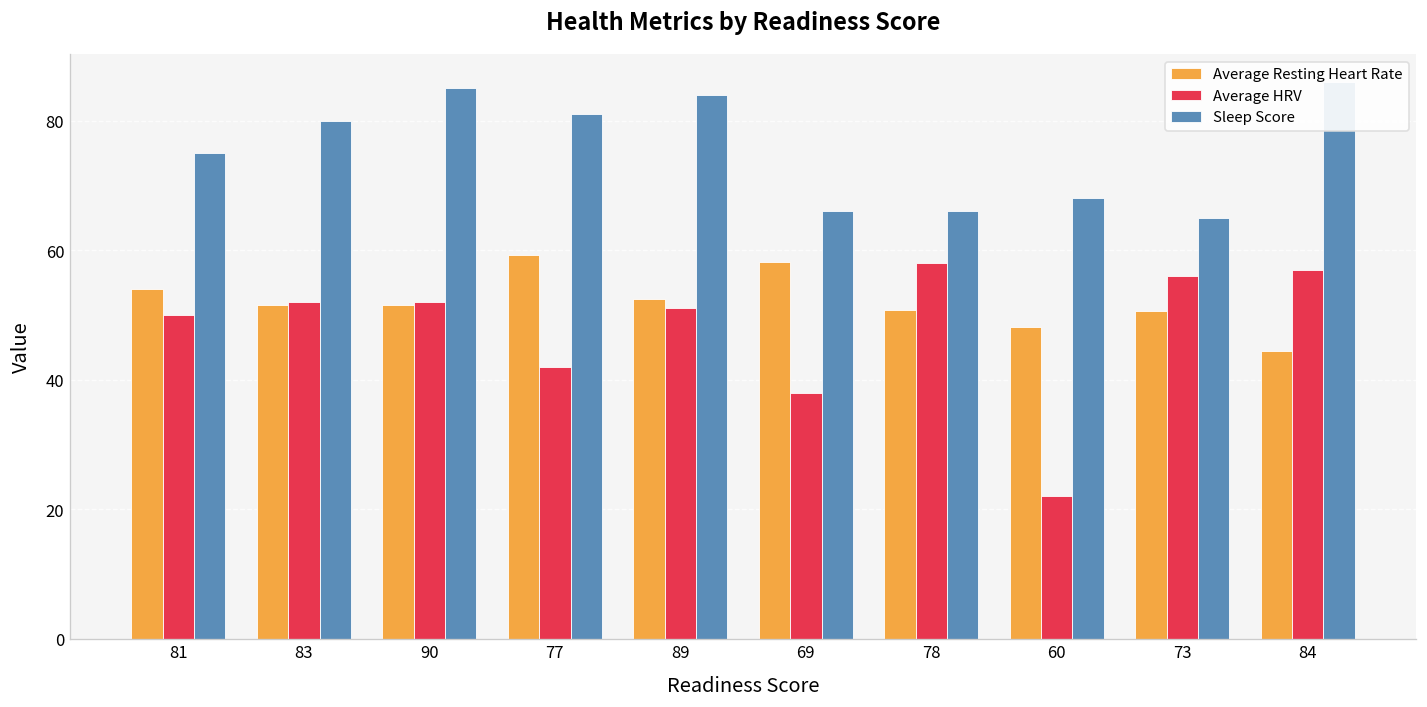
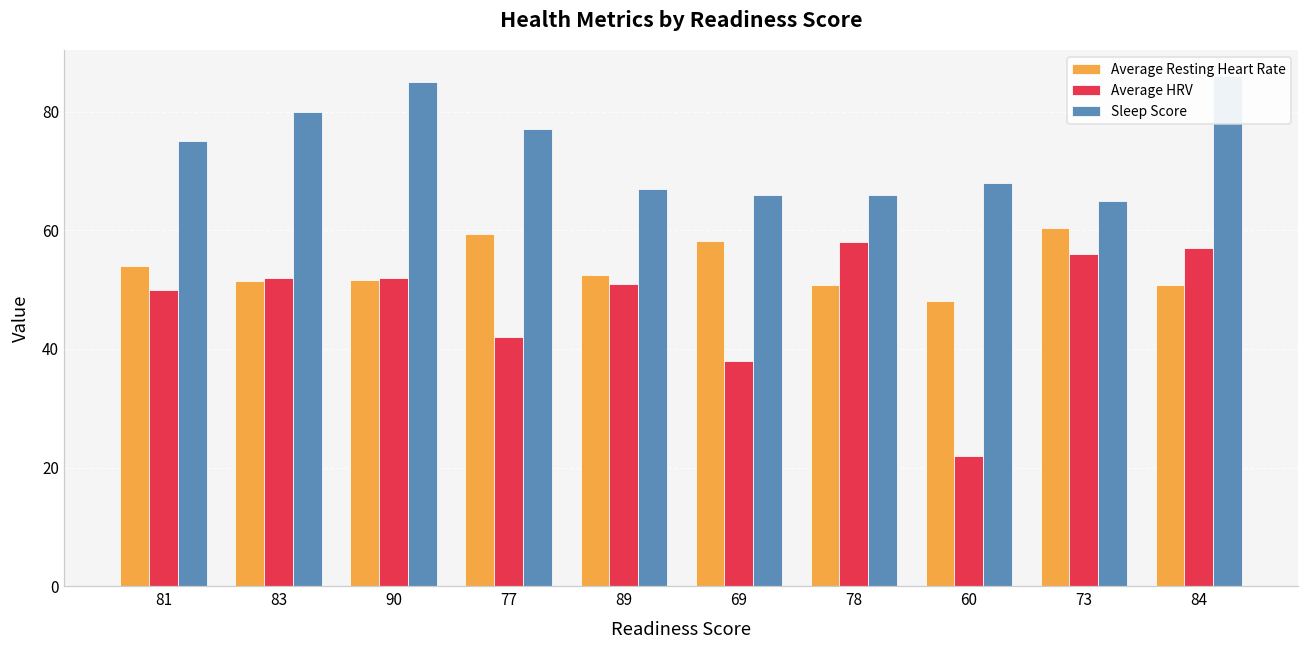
Sleep Score, 77: 81 -> 77
Sleep Score, 89: 84 -> 67
Average Resting Heart Rate, 73: 51 -> 60
Average Resting Heart Rate, 84: 44 -> 51
